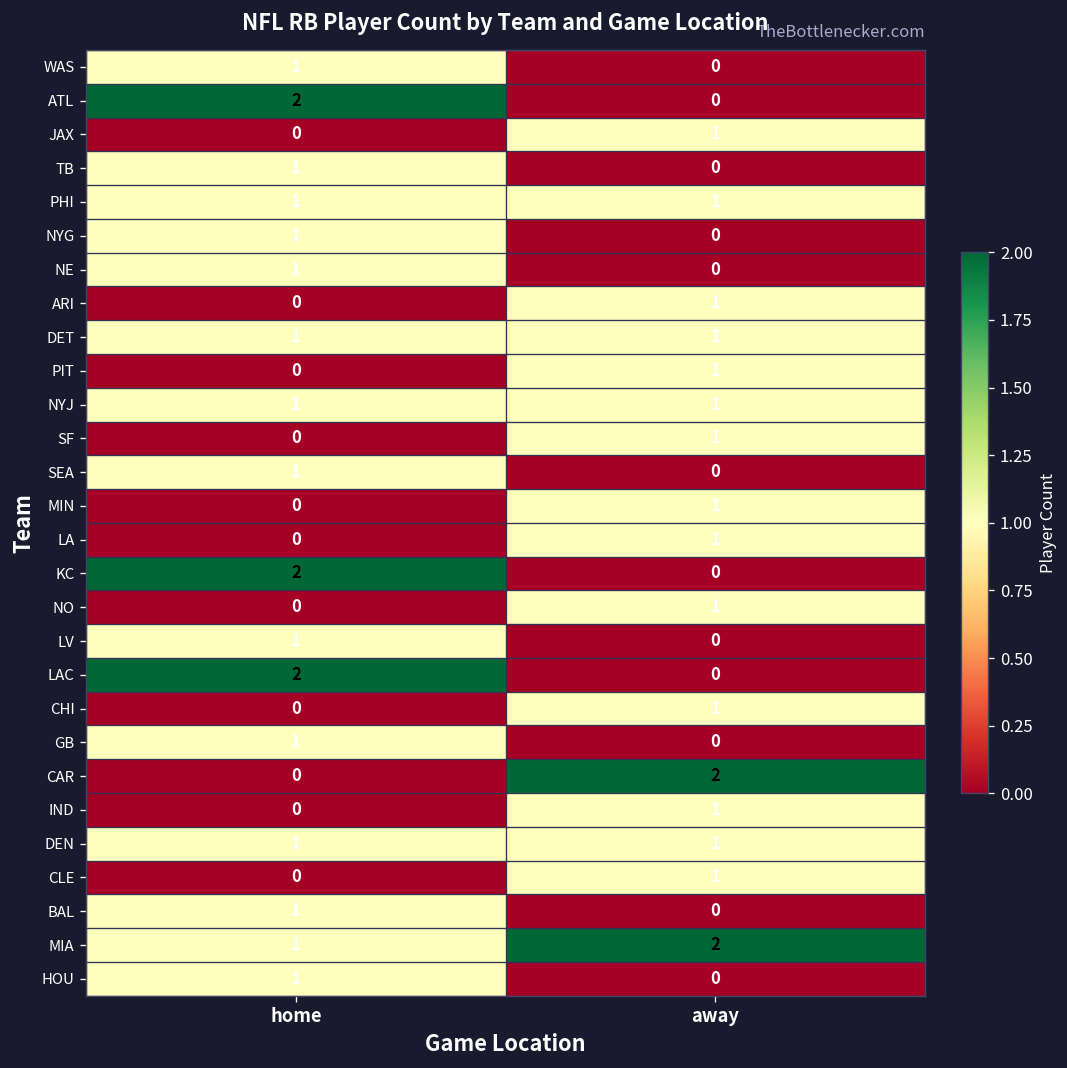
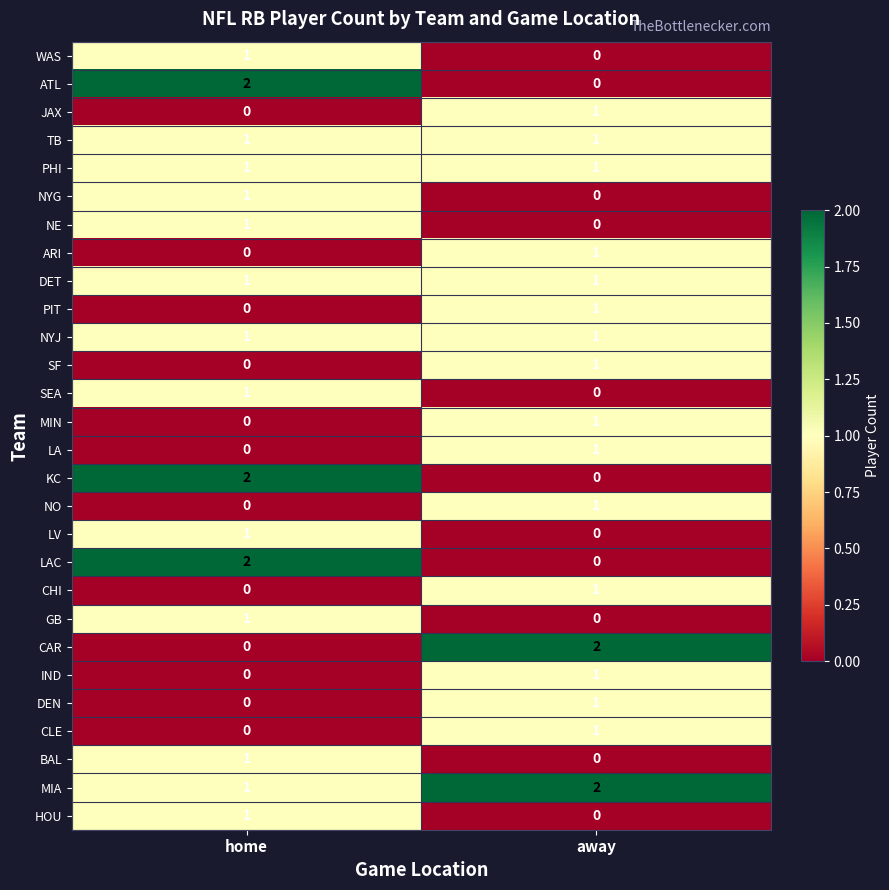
TB, away: 0 -> 1
DEN, home: 1 -> 0
